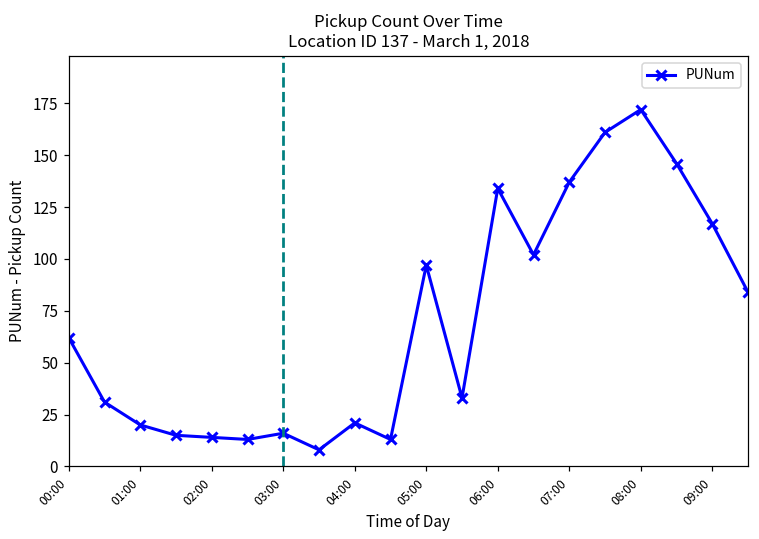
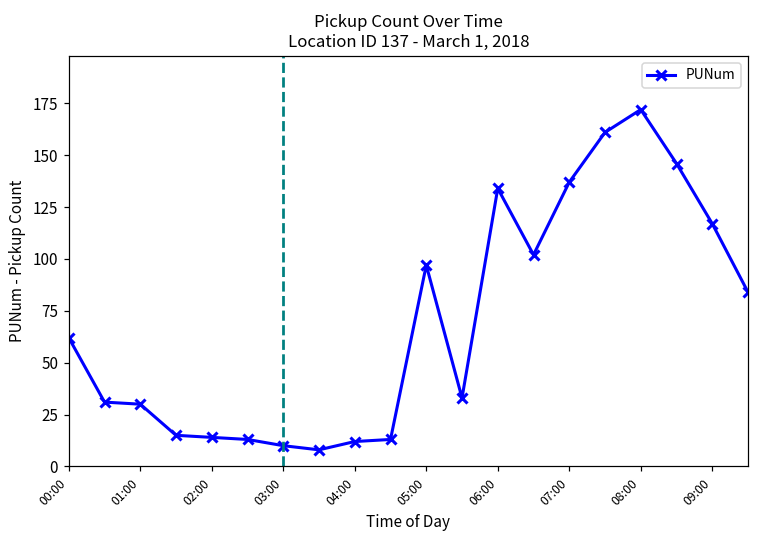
01:00: 20 -> 30
03:00: 16 -> 10
04:00: 21 -> 12
